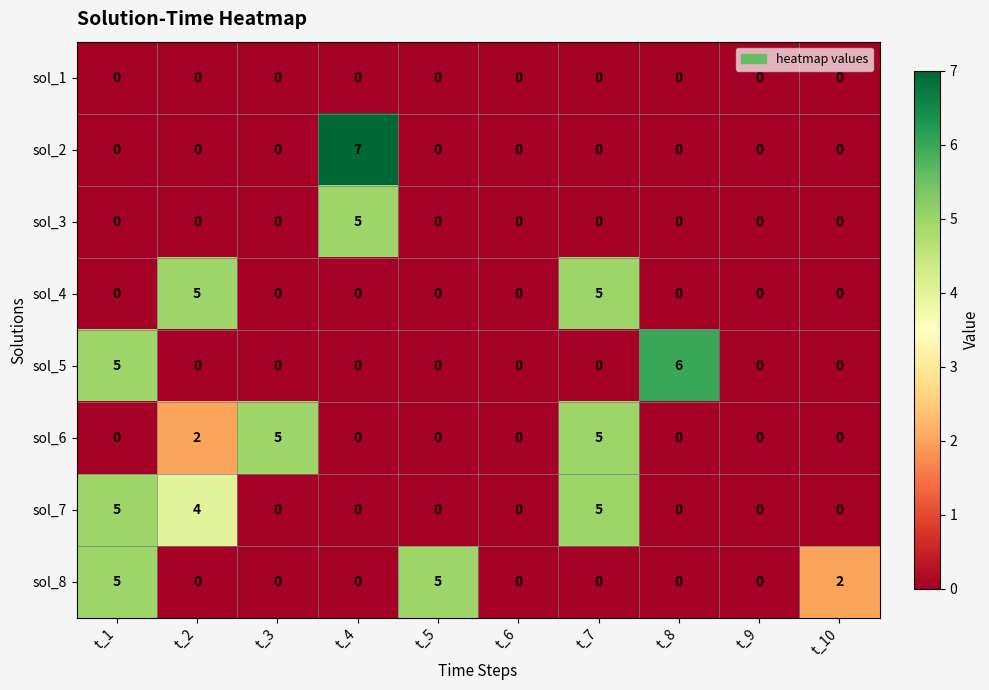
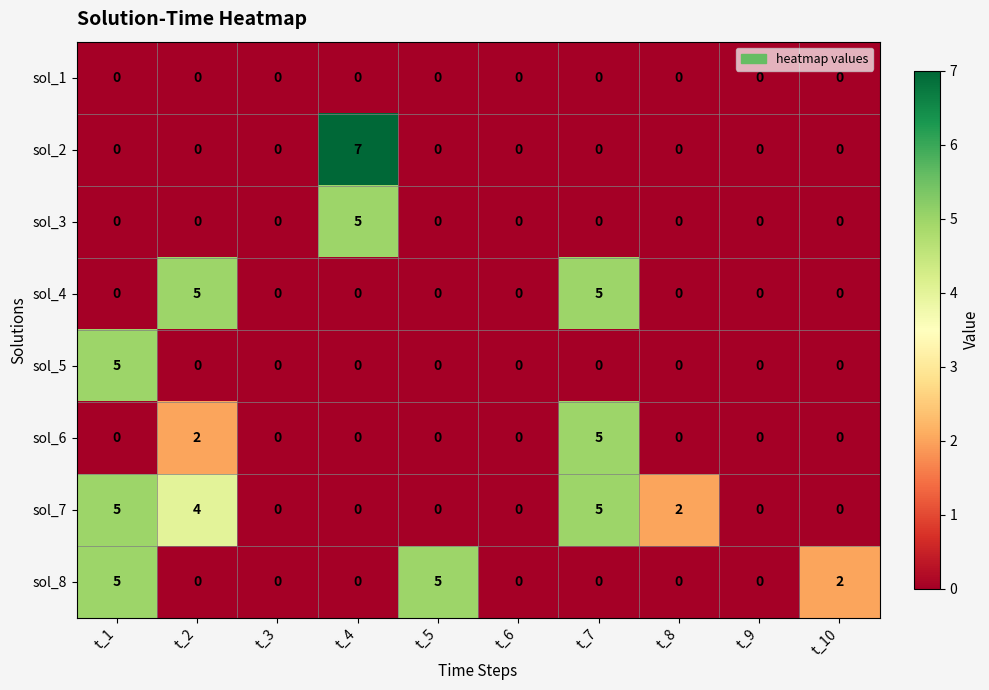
sol_5, t_8: 6 -> 0
sol_6, t_3: 5 -> 0
sol_7, t_8: 0 -> 2
